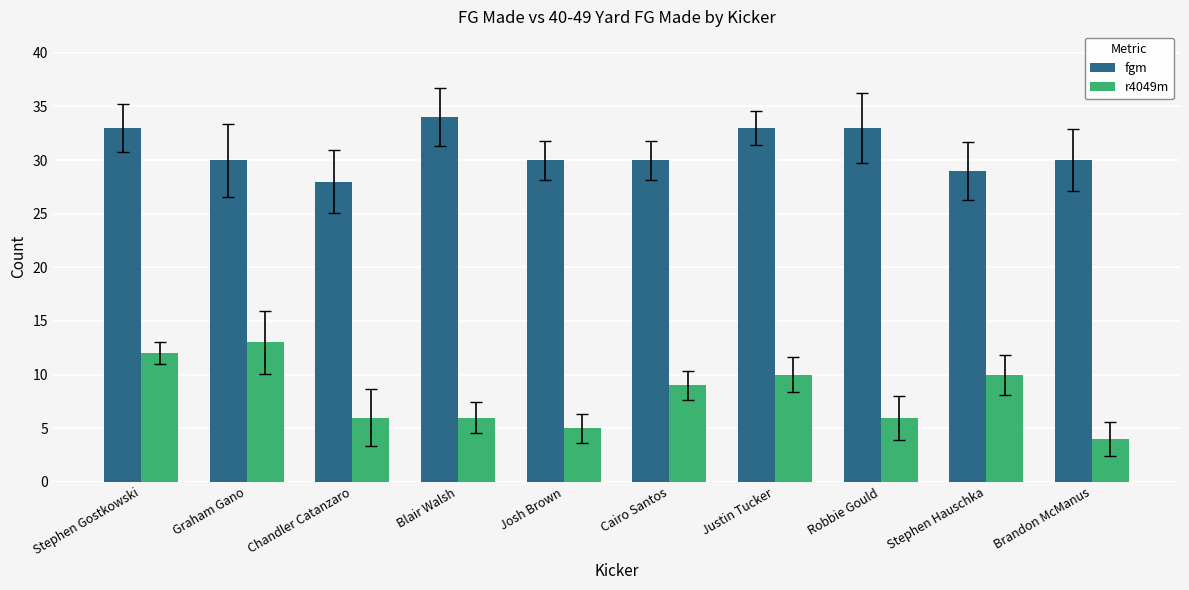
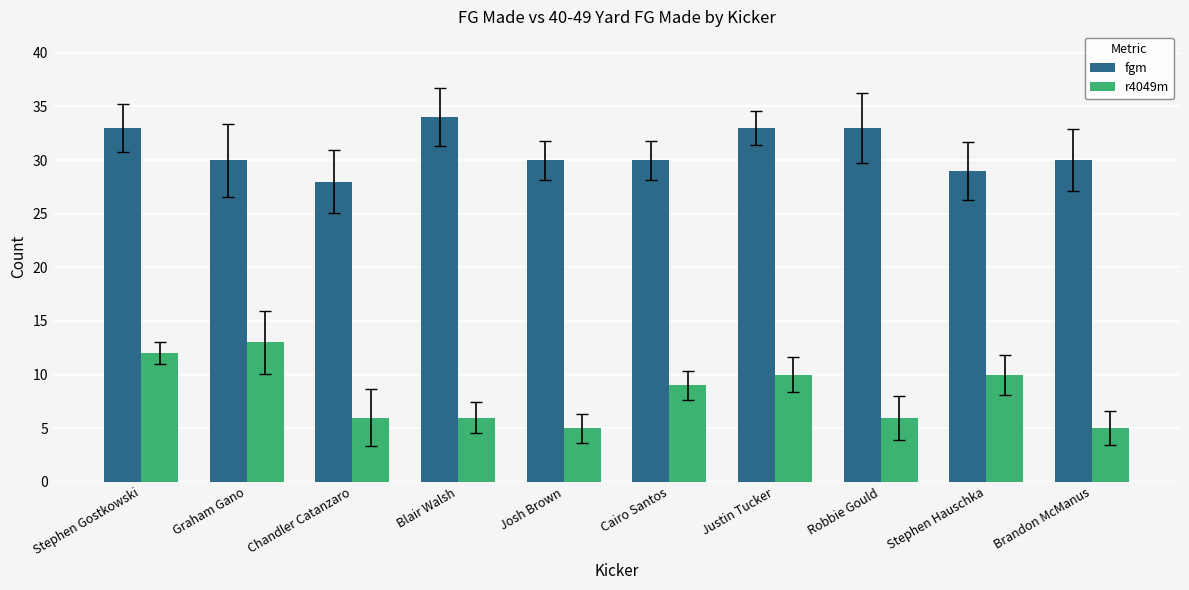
r4049m, Brandon McManus: 4 -> 5
